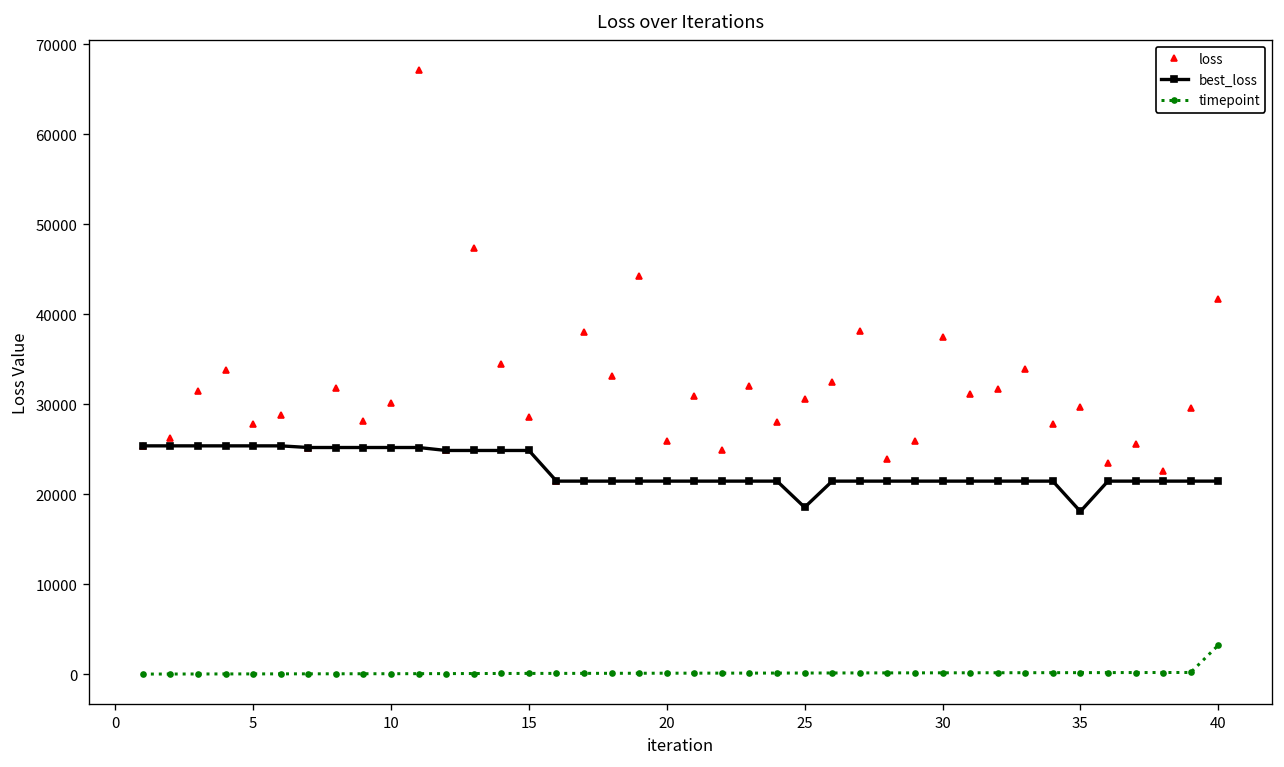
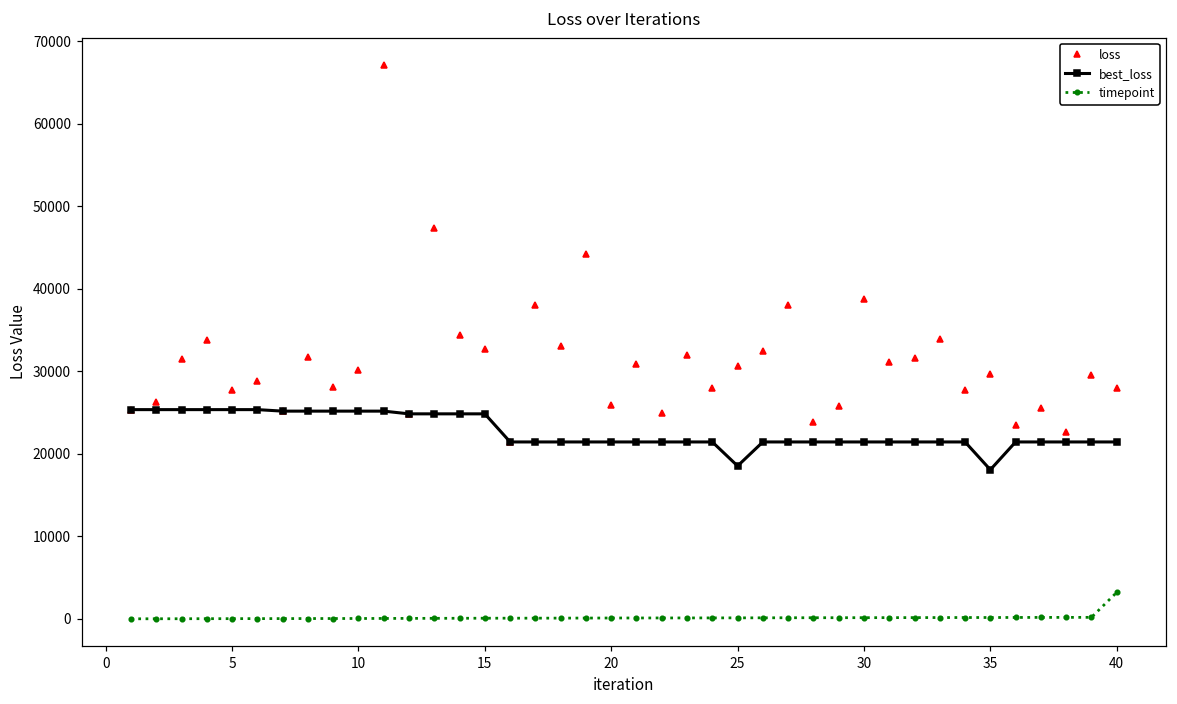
loss, 15: 29000 -> 33000
loss, 30: 37000 -> 39000
loss, 40: 42000 -> 28000
